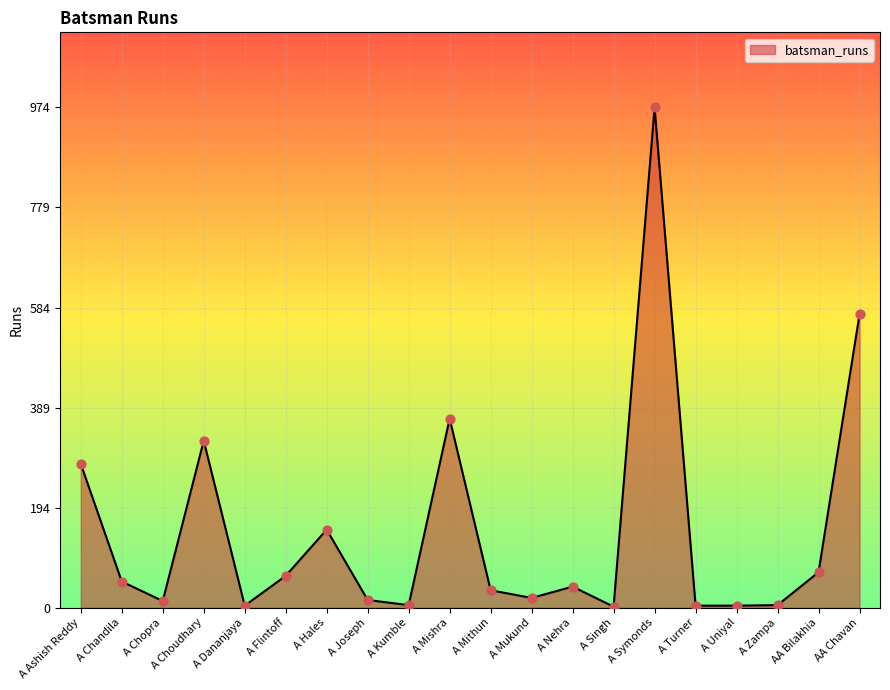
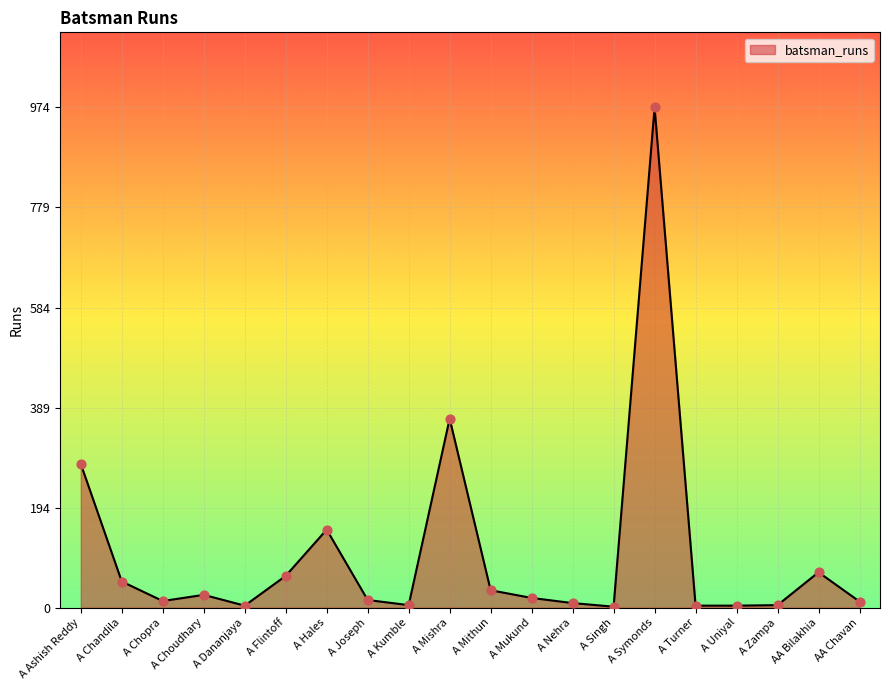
A Choudhary: 330 -> 30
A Nehra: 40 -> 10
AA Chavan: 570 -> 10
